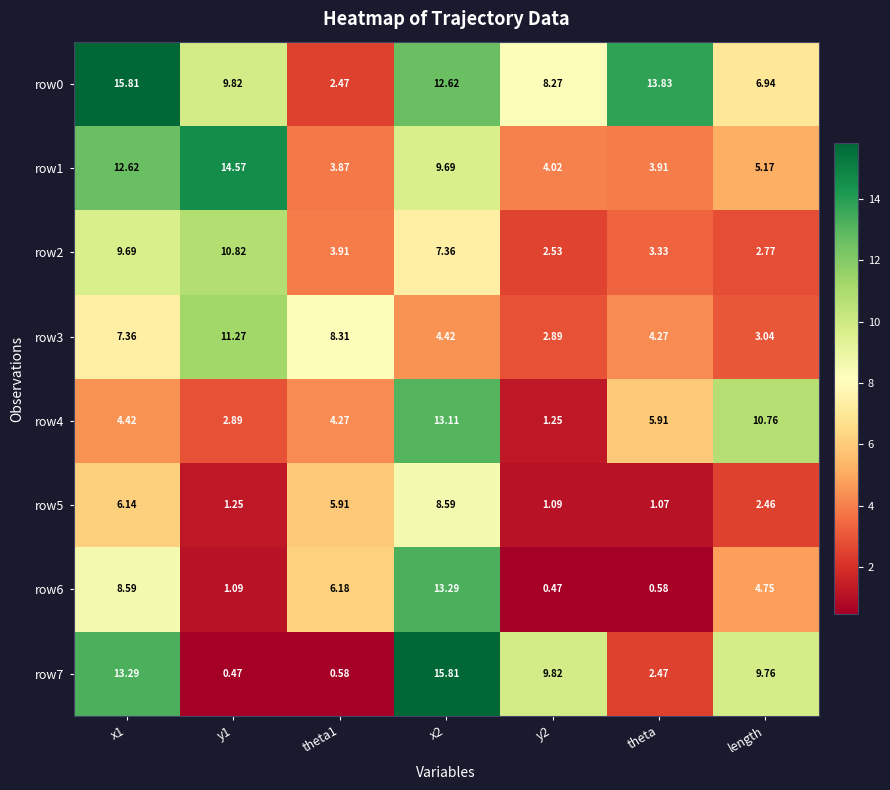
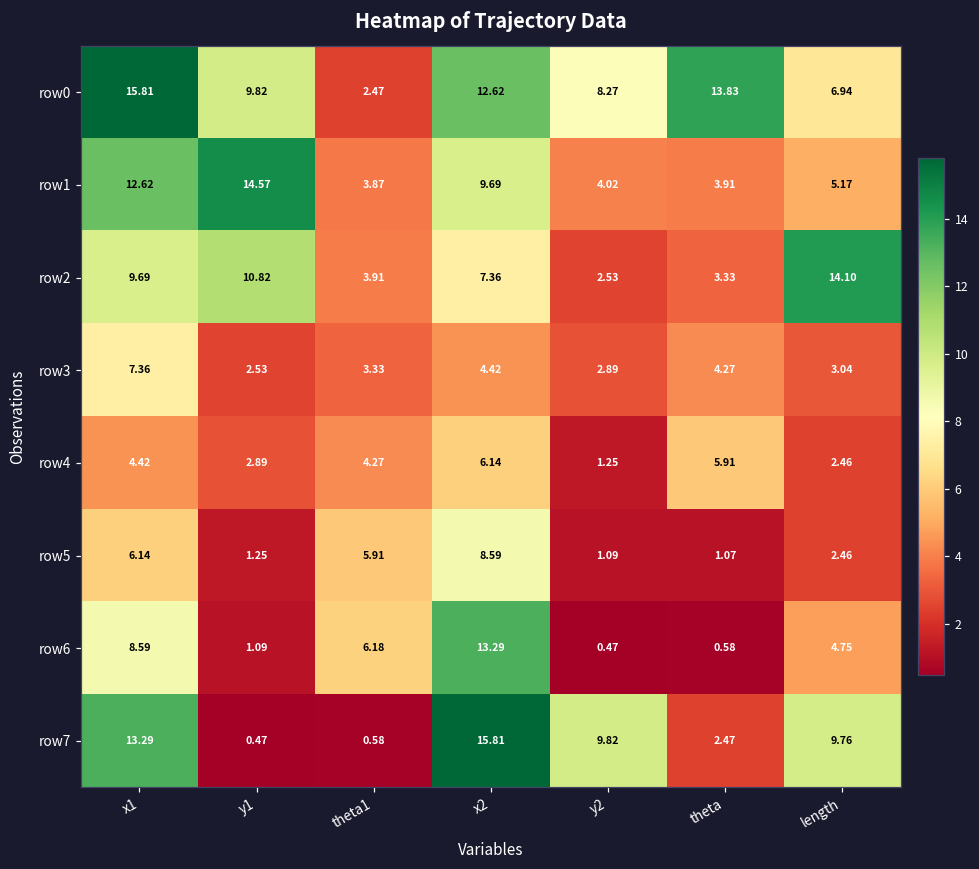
row2, length: 2.77 -> 14.10
row3, y1: 11.27 -> 2.53
row3, theta1: 8.31 -> 3.33
row4, x2: 13.11 -> 6.14
row4, length: 10.76 -> 2.46
